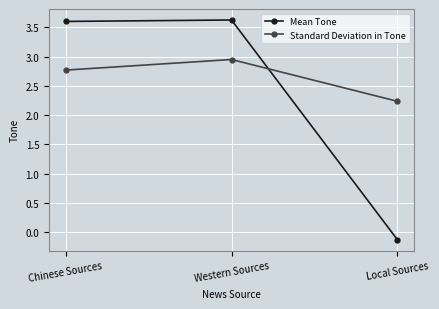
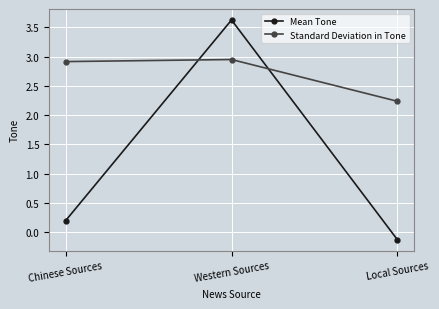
Mean Tone, Chinese Sources: 3.6 -> 0.2
Standard Deviation in Tone, Chinese Sources: 2.8 -> 2.9
